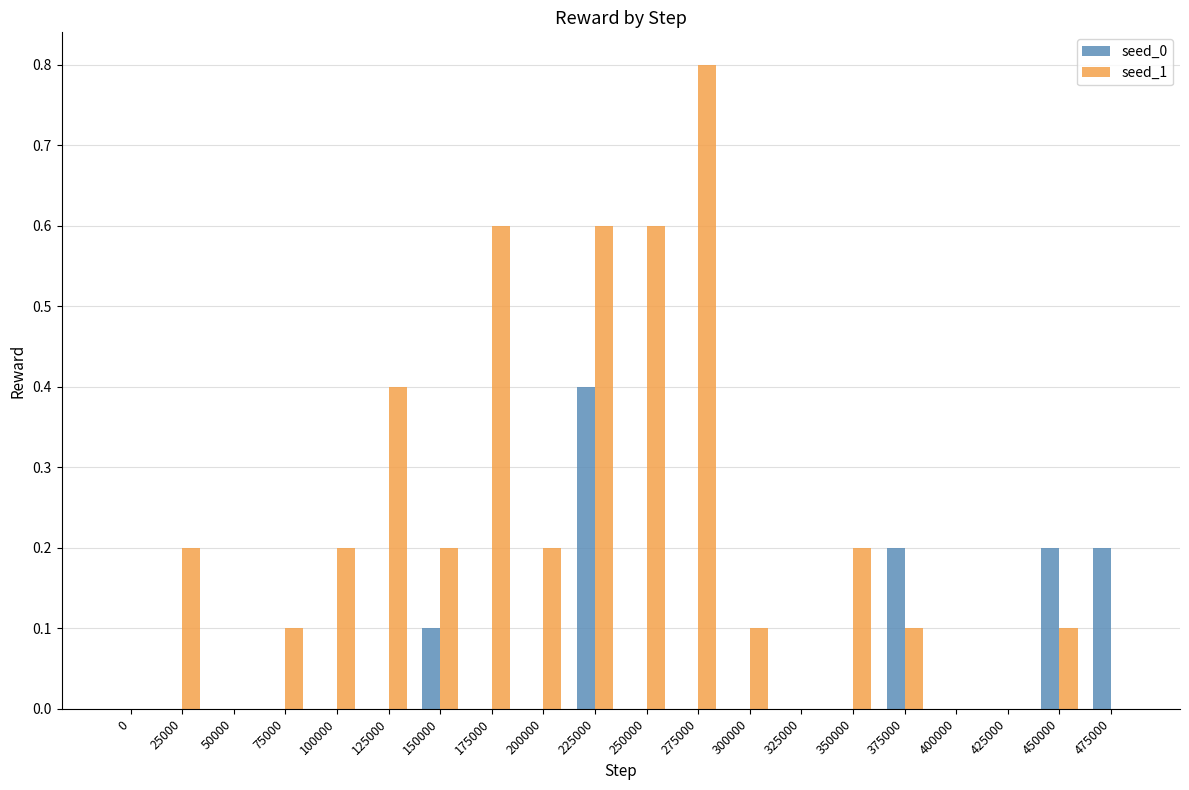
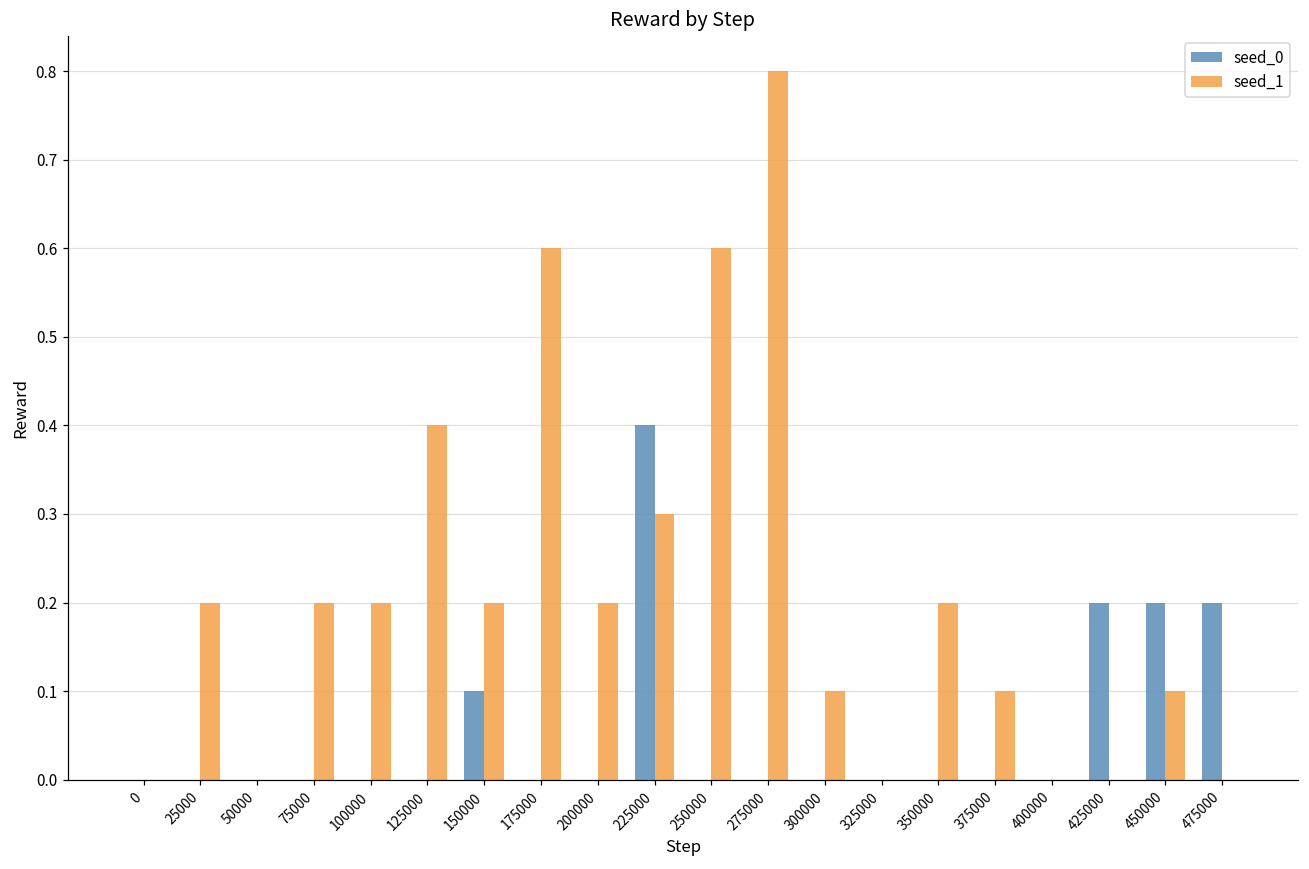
seed_1, 75000: 0.1 -> 0.2
seed_1, 225000: 0.6 -> 0.3
seed_0, 375000: 0.2 -> 0.0
seed_0, 425000: 0.0 -> 0.2
